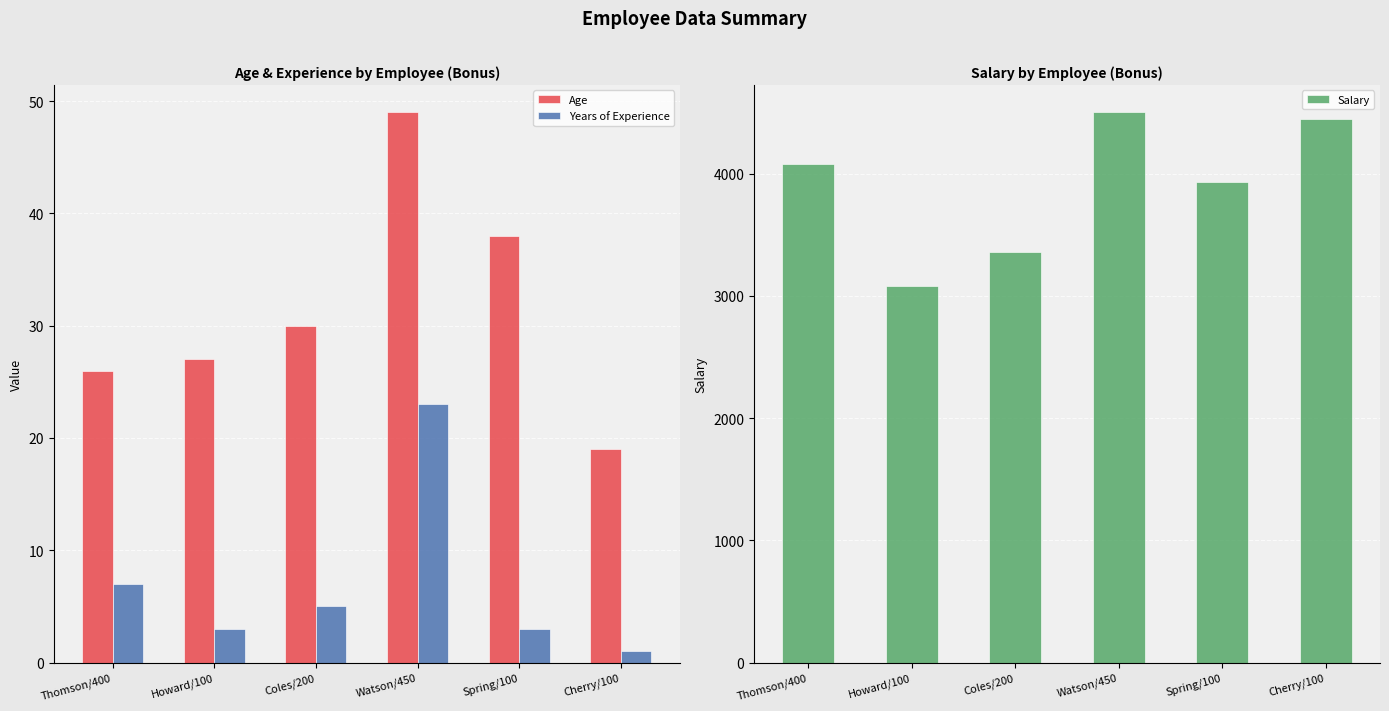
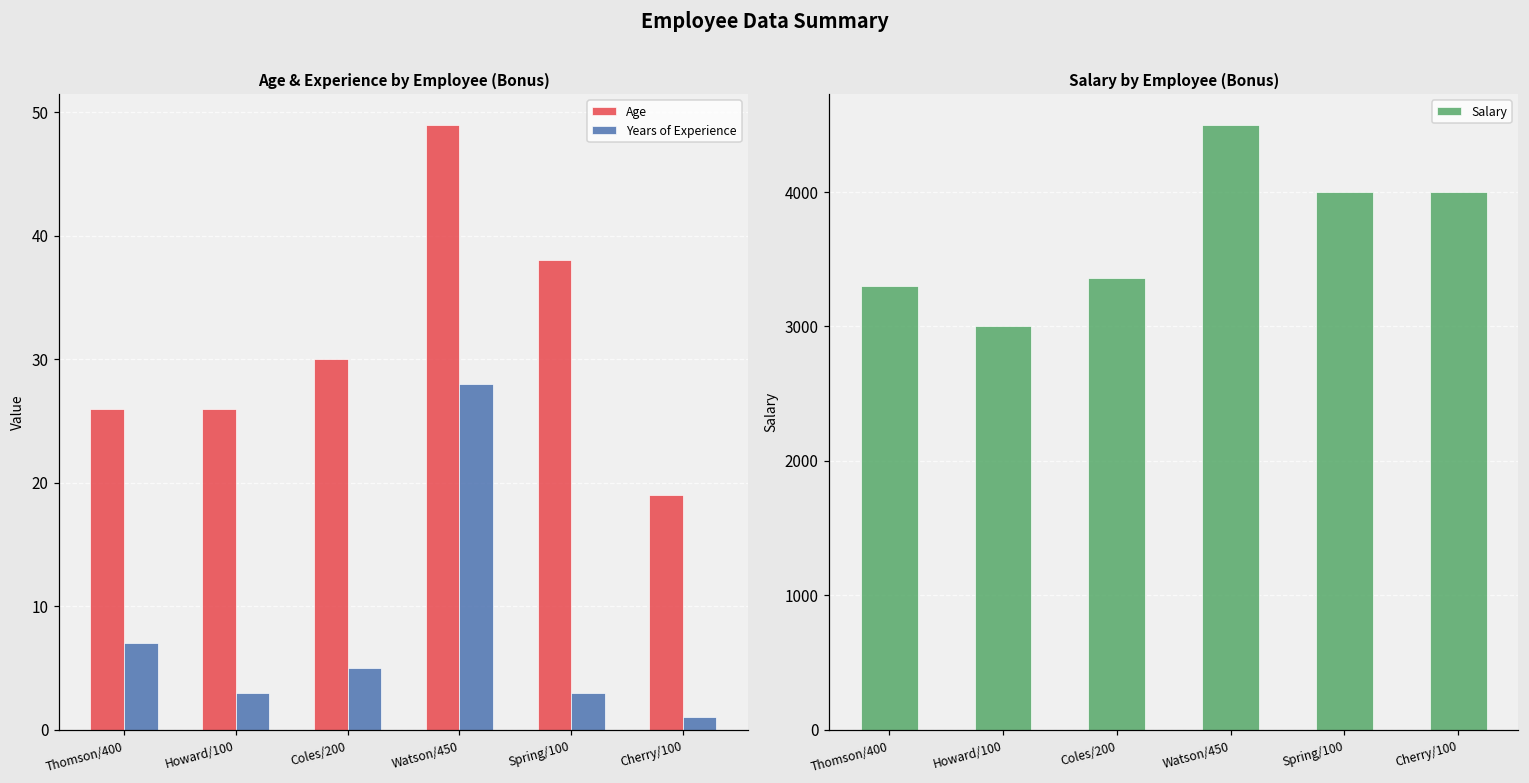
Age & Experience by Employee (Bonus), Age, Howard/100: 27 -> 26
Age & Experience by Employee (Bonus), Years of Experience, Watson/450: 23 -> 28
Salary by Employee (Bonus), Thomson/400: 4080 -> 3300
Salary by Employee (Bonus), Howard/100: 3080 -> 3000
Salary by Employee (Bonus), Spring/100: 3930 -> 4000
Salary by Employee (Bonus), Cherry/100: 4450 -> 4000
